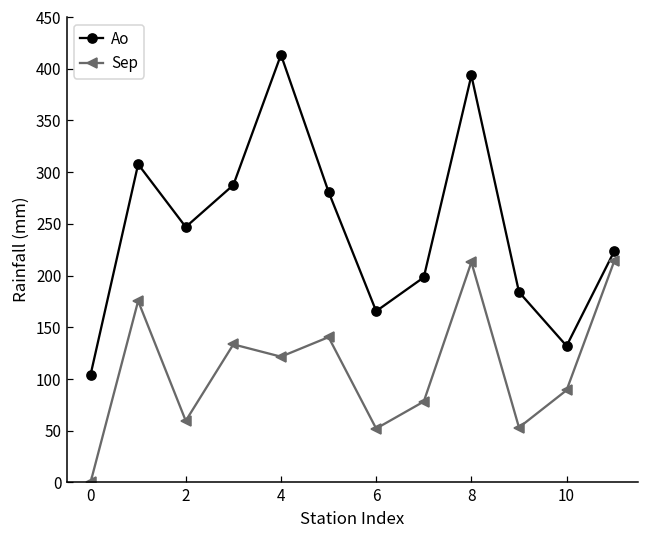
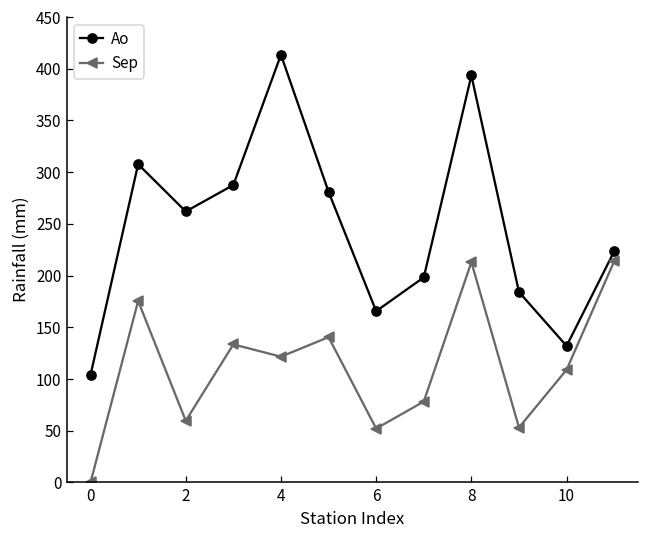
Ao, 2: 250 -> 260
Sep, 10: 90 -> 110
